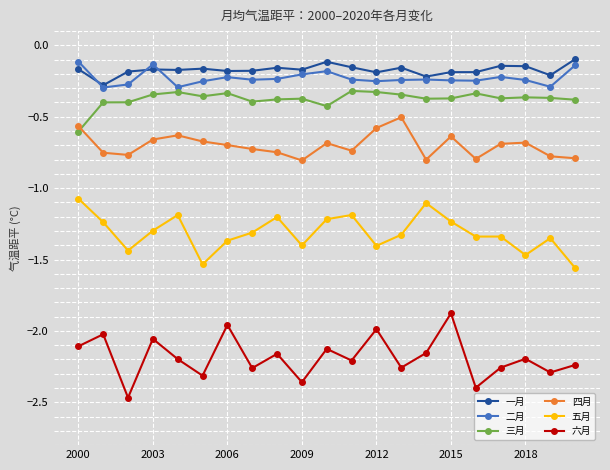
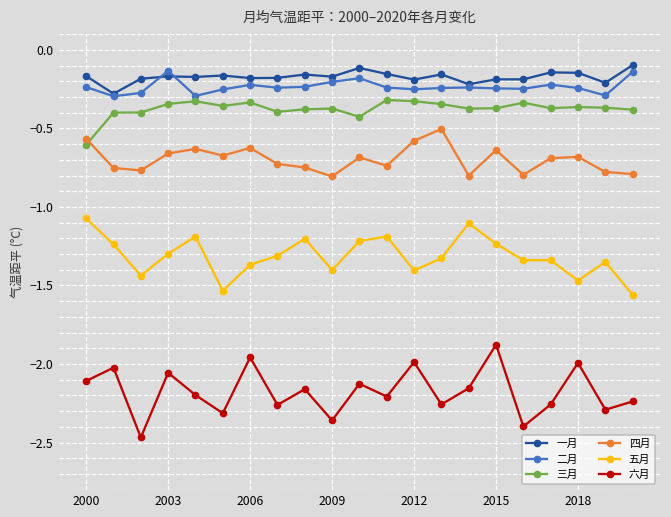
二月, 2000: -0.11 -> -0.24
四月, 2006: -0.70 -> -0.62
六月, 2018: -2.20 -> -1.99
